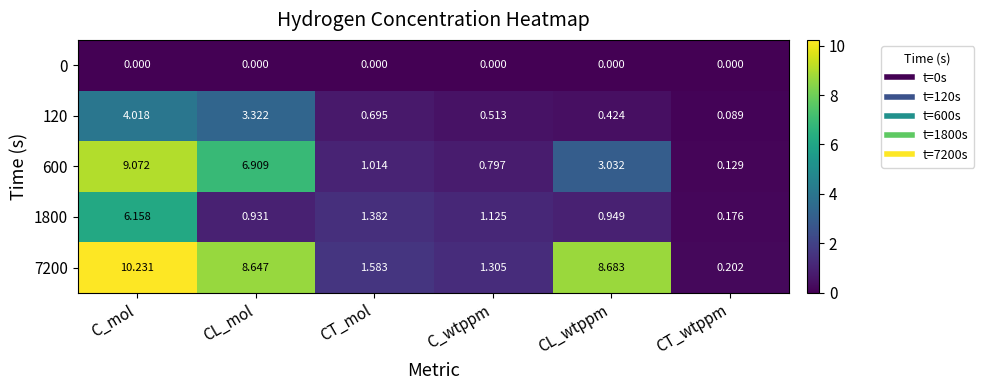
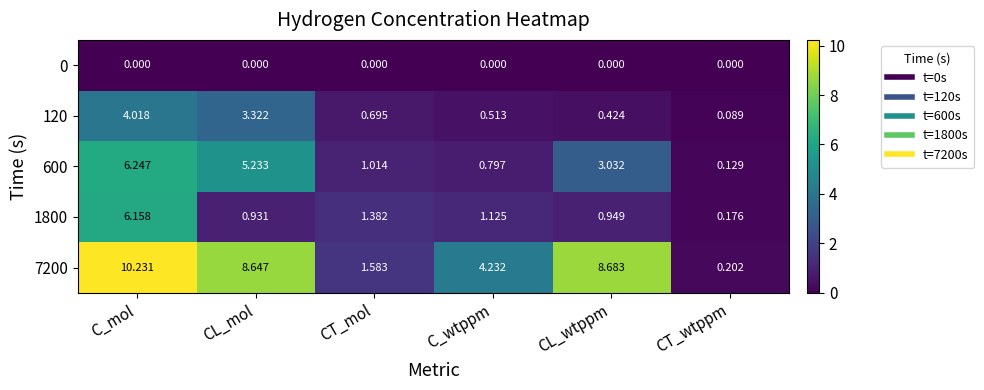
600, C_mol: 9.072 -> 6.247
600, CL_mol: 6.909 -> 5.233
7200, C_wtppm: 1.305 -> 4.232
